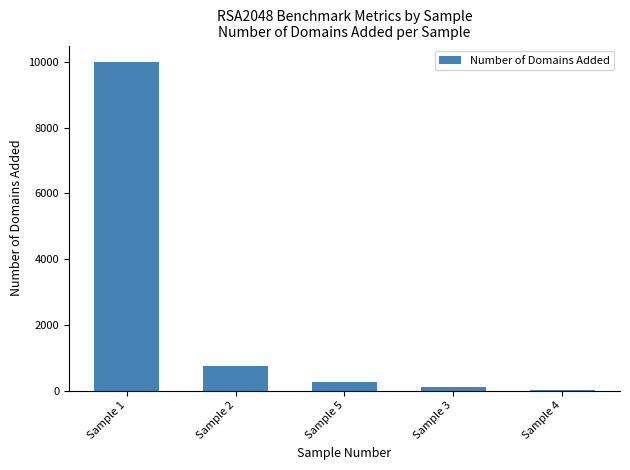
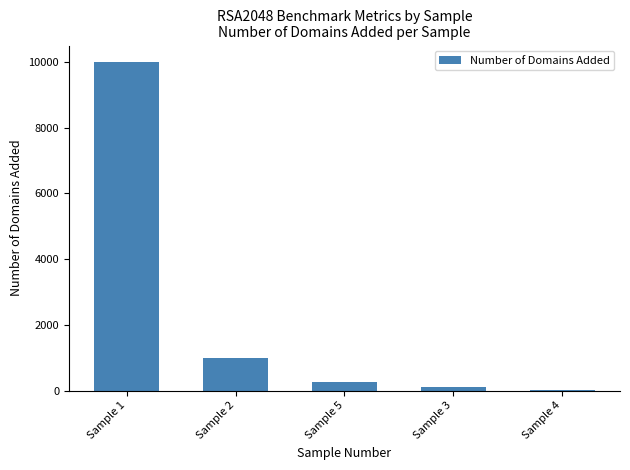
Sample 2: 700 -> 1000
